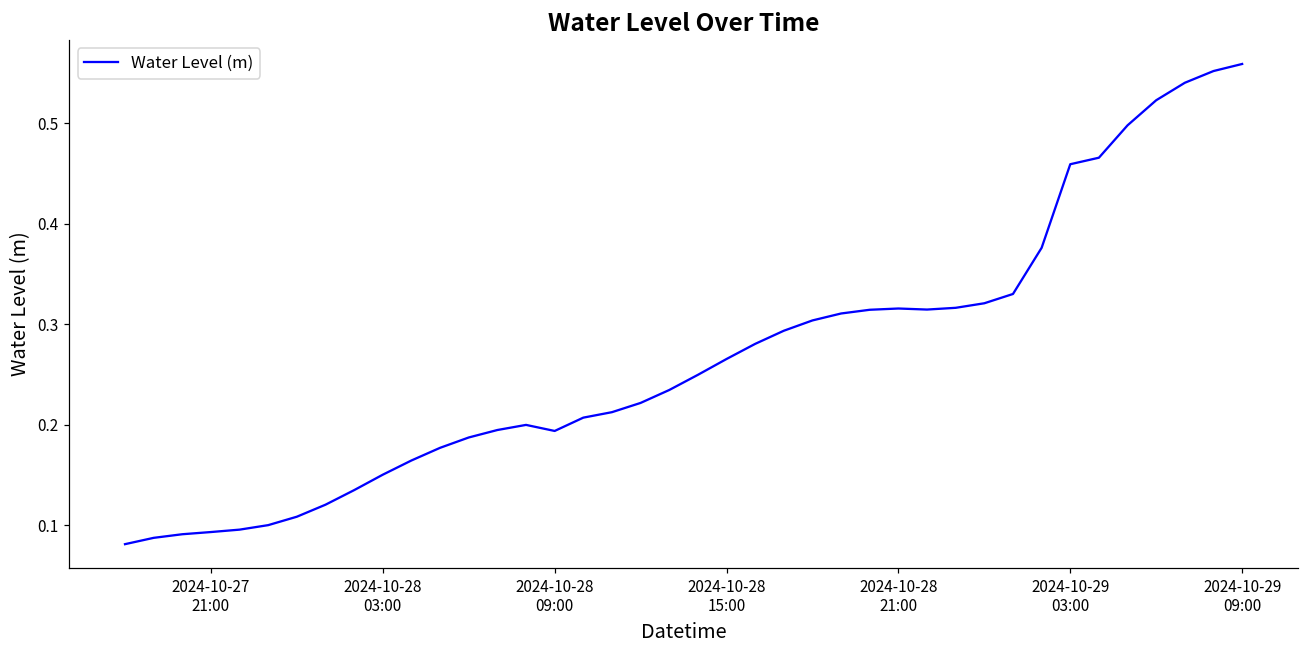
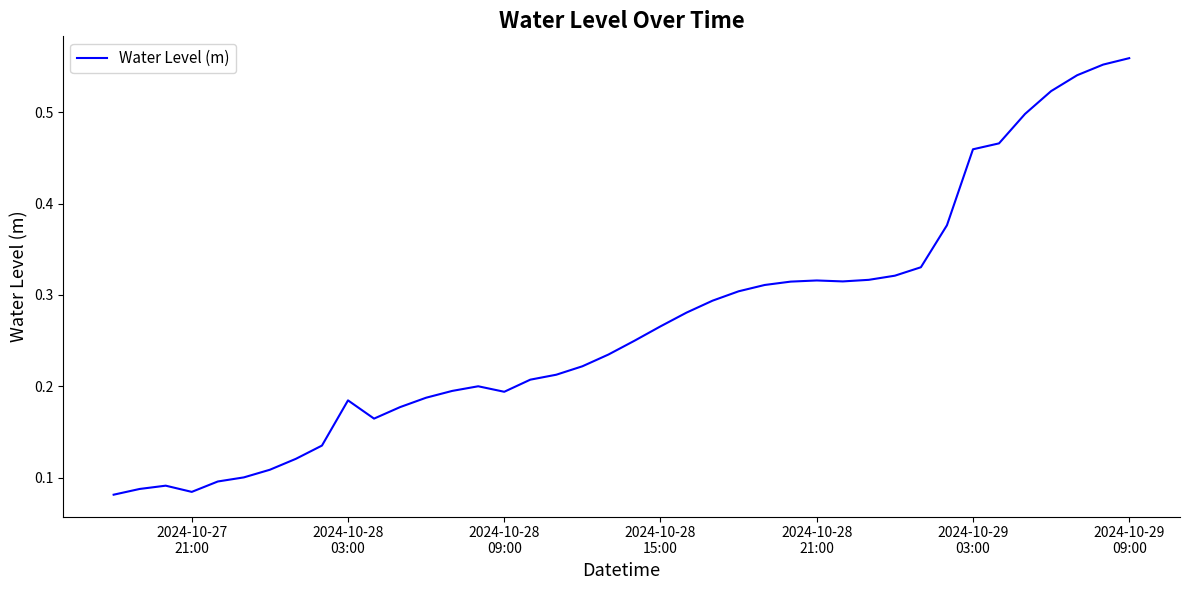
2024-10-27 21:00: 0.09 -> 0.08
2024-10-28 03:00: 0.15 -> 0.18
